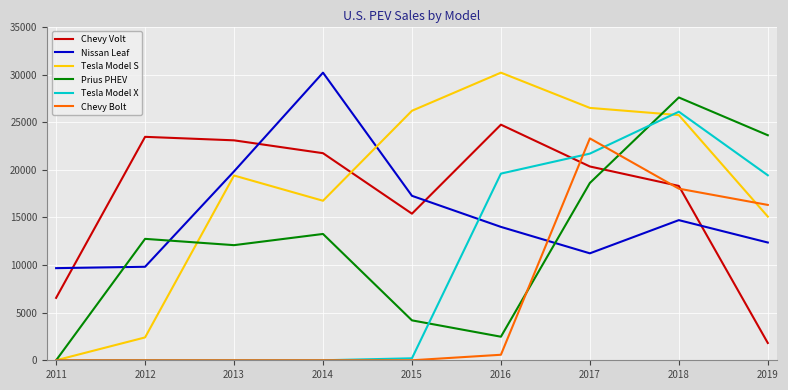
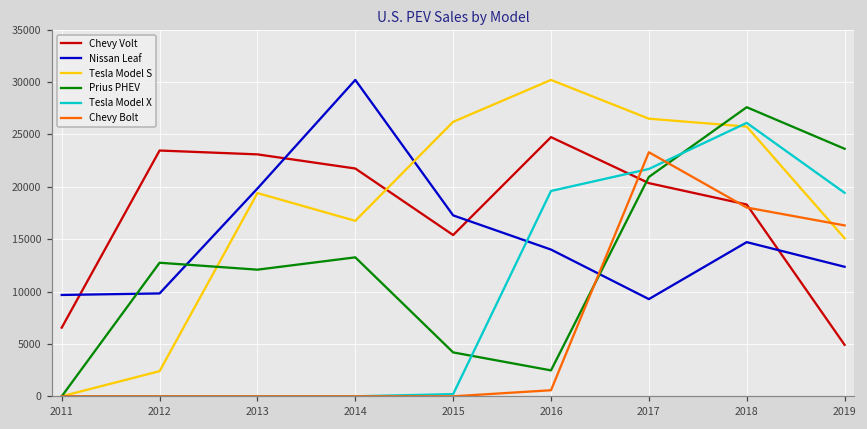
Nissan Leaf, 2017: 11000 -> 9000
Prius PHEV, 2017: 19000 -> 21000
Chevy Volt, 2019: 2000 -> 5000
